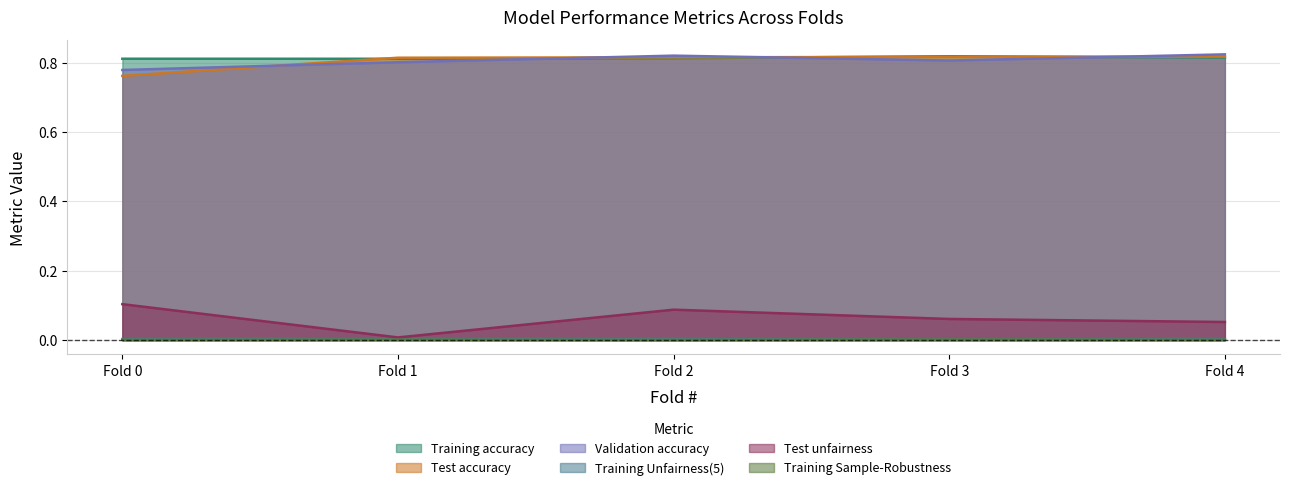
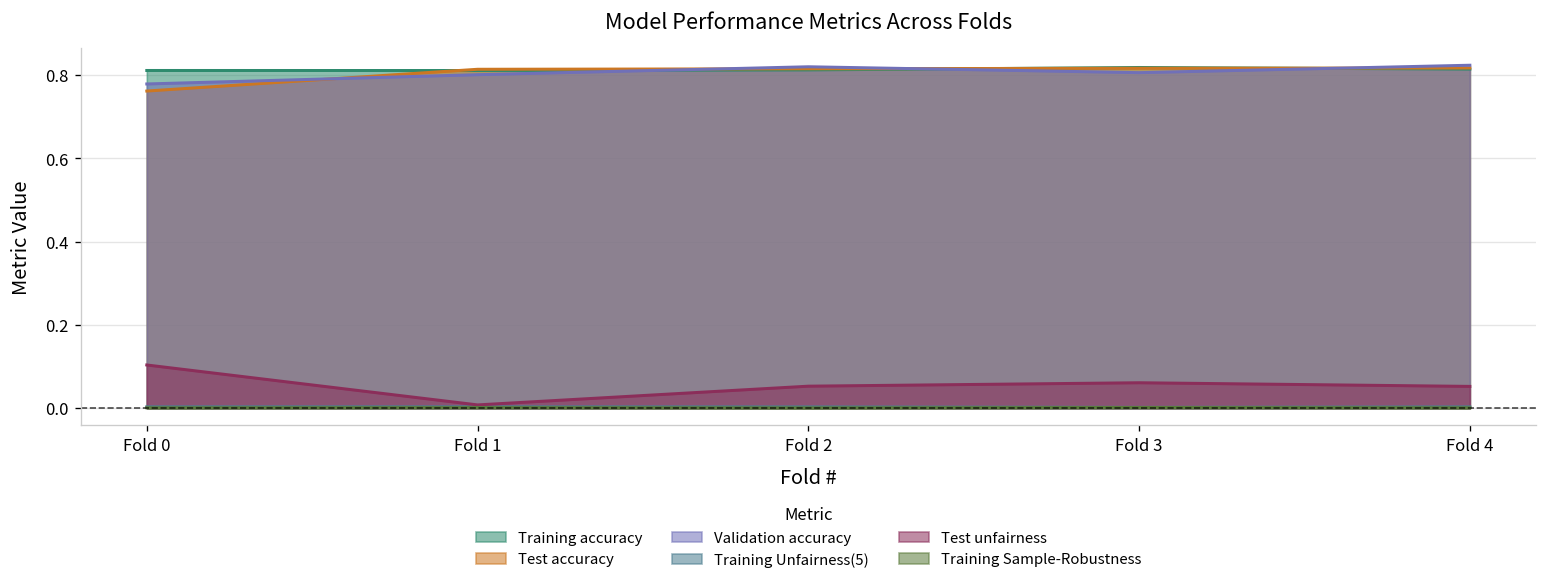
Test unfairness, Fold 2: 0.09 -> 0.05
